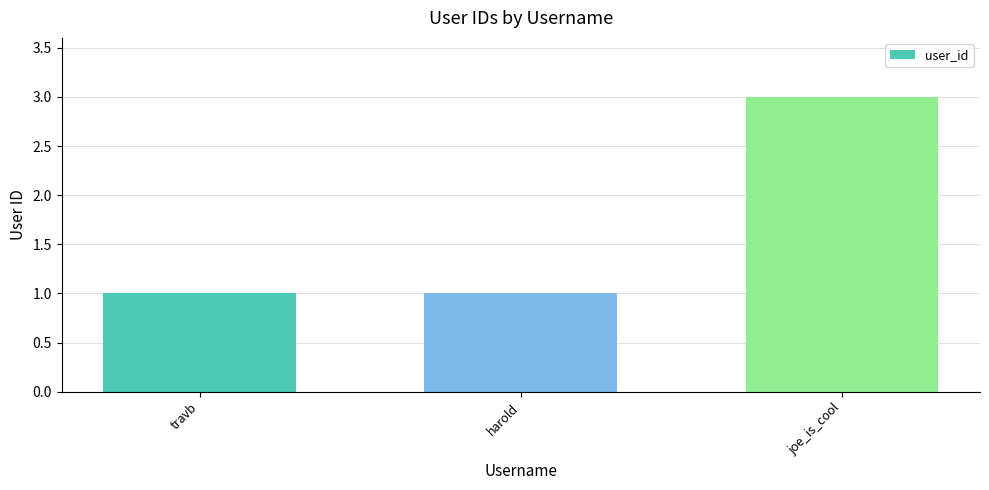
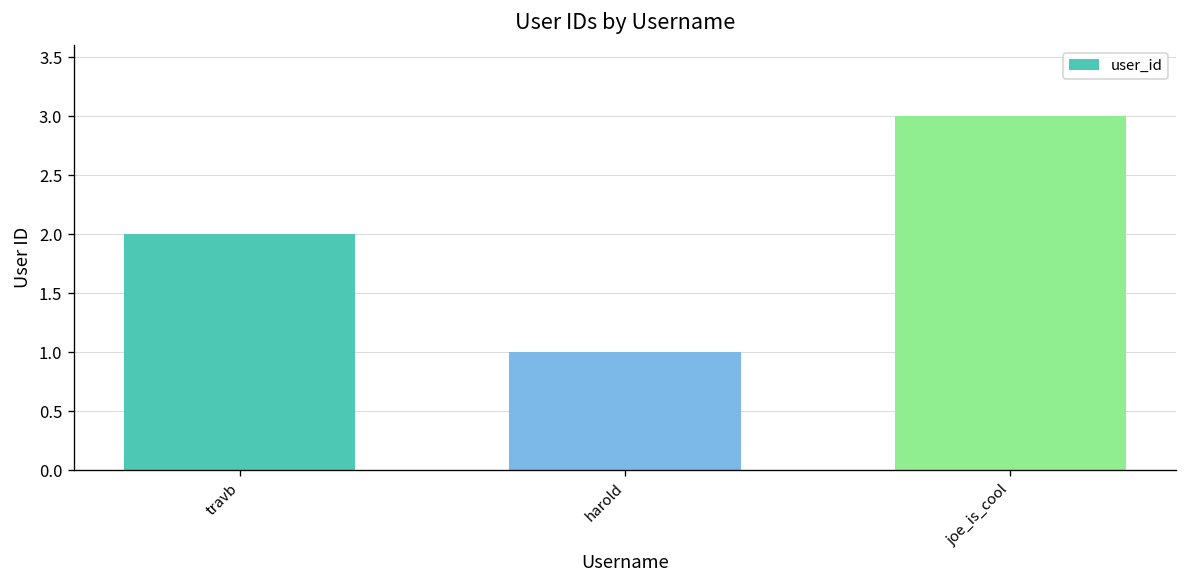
travb: 1 -> 2
